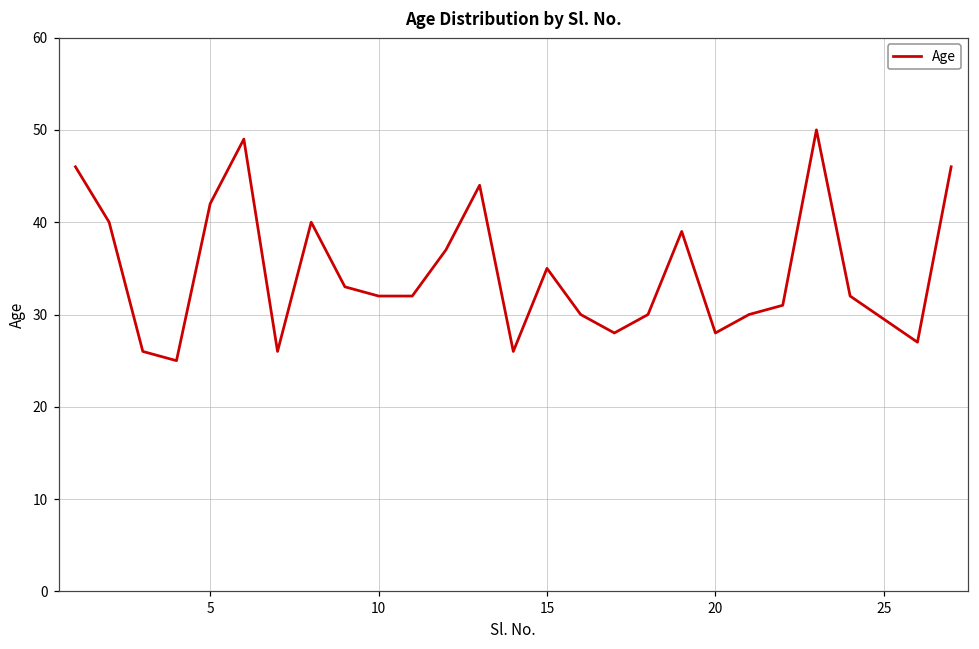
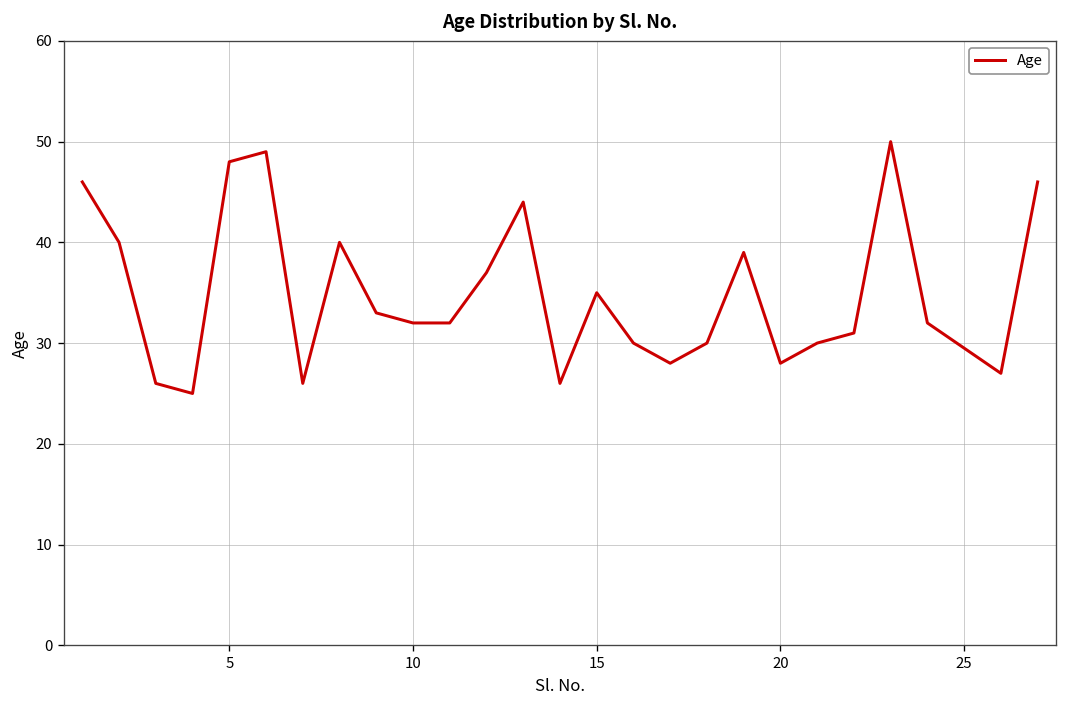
5: 42 -> 48
